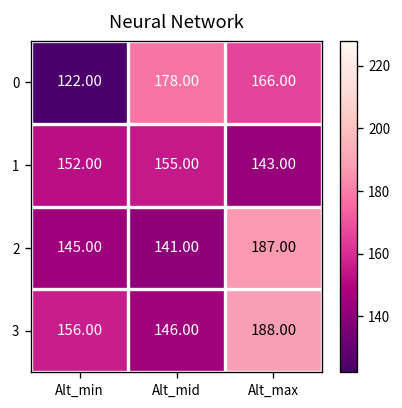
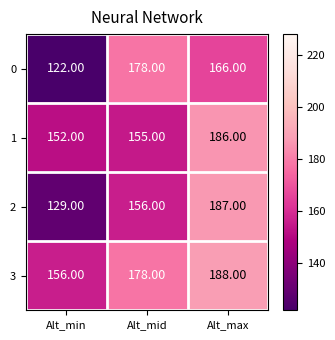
1, Alt_max: 143.00 -> 186.00
2, Alt_min: 145.00 -> 129.00
2, Alt_mid: 141.00 -> 156.00
3, Alt_mid: 146.00 -> 178.00
